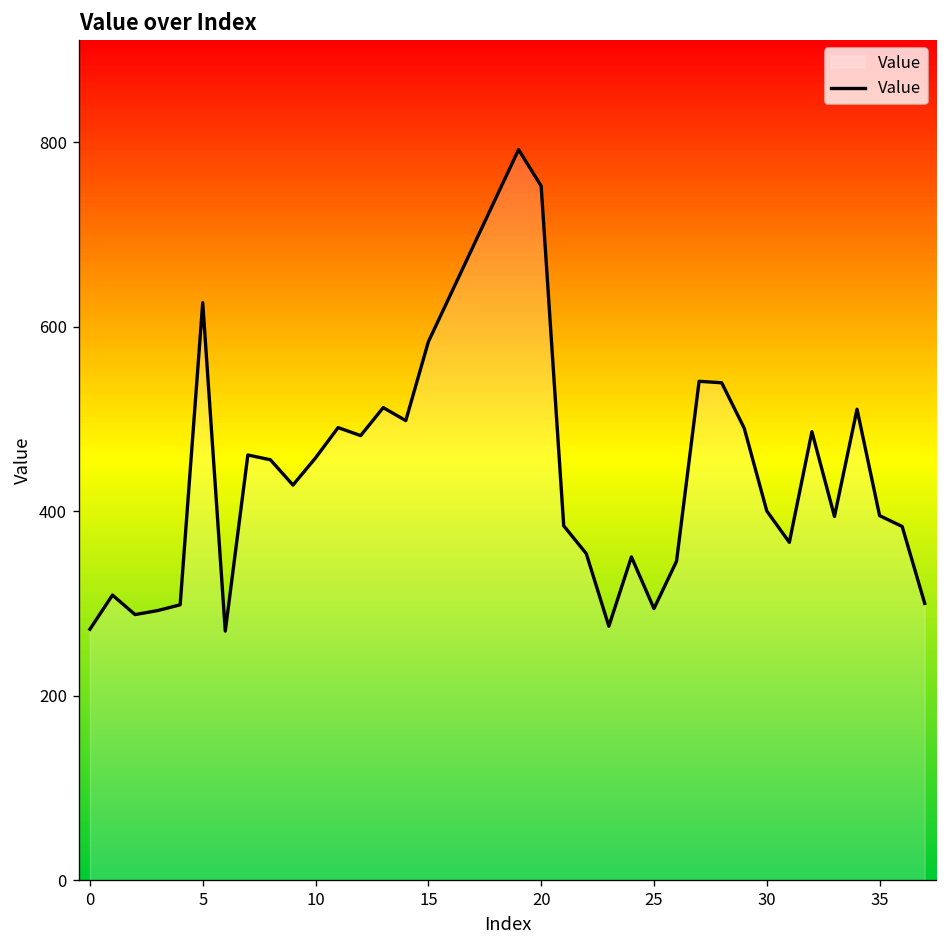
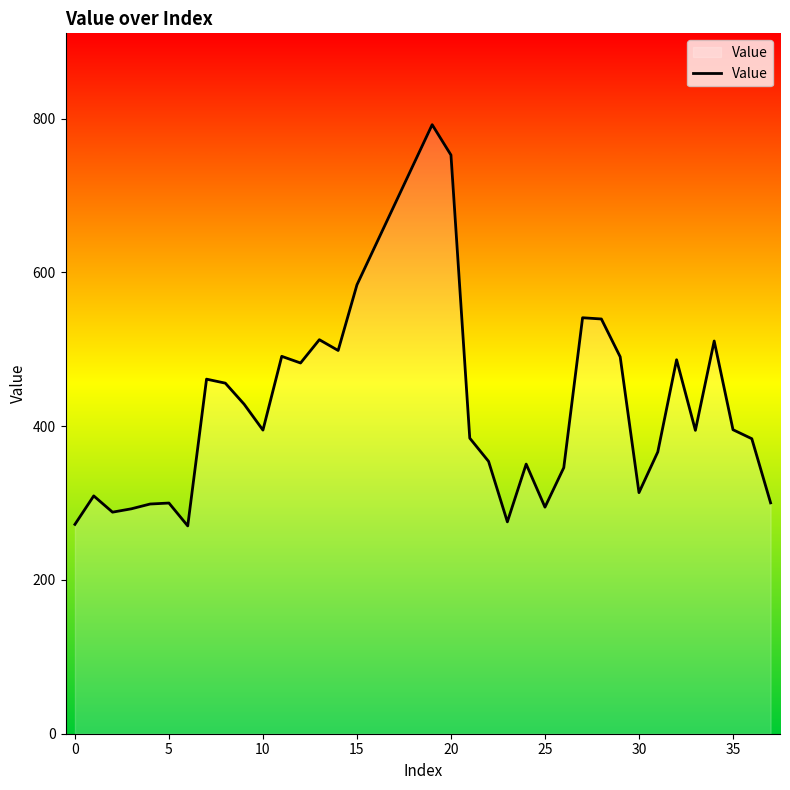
5: 630 -> 300
10: 460 -> 390
30: 400 -> 310
